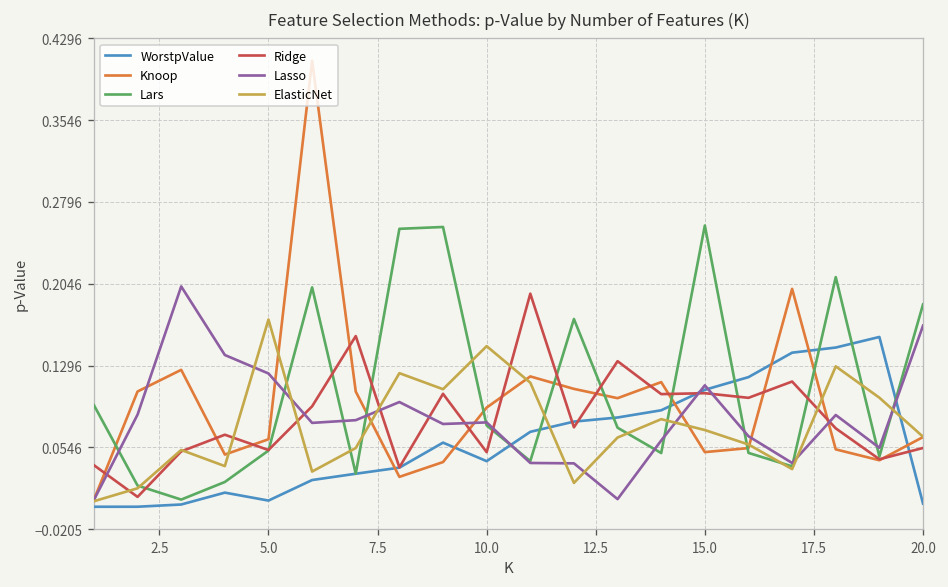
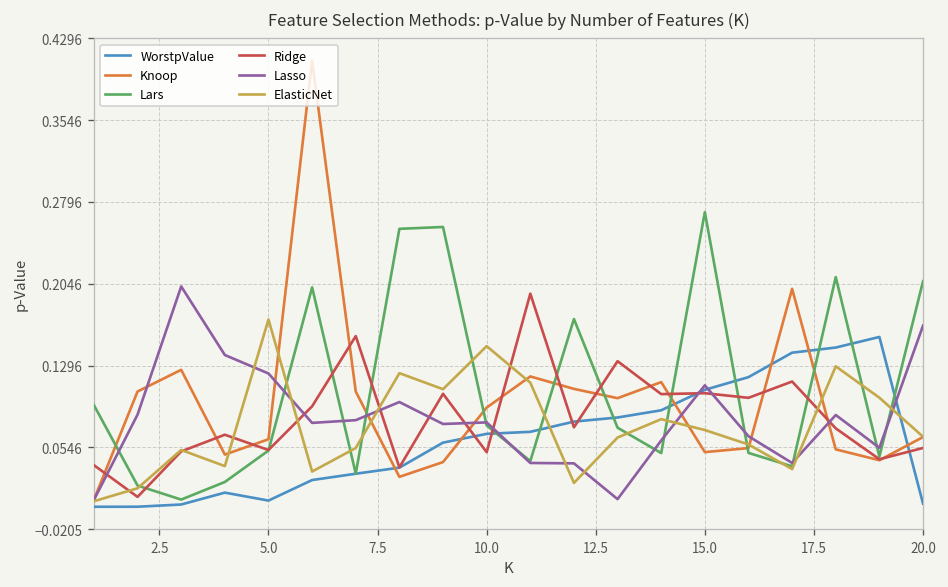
WorstpValue, 10.0: 0.04 -> 0.07
Lars, 15.0: 0.26 -> 0.27
Lars, 20.0: 0.19 -> 0.21
